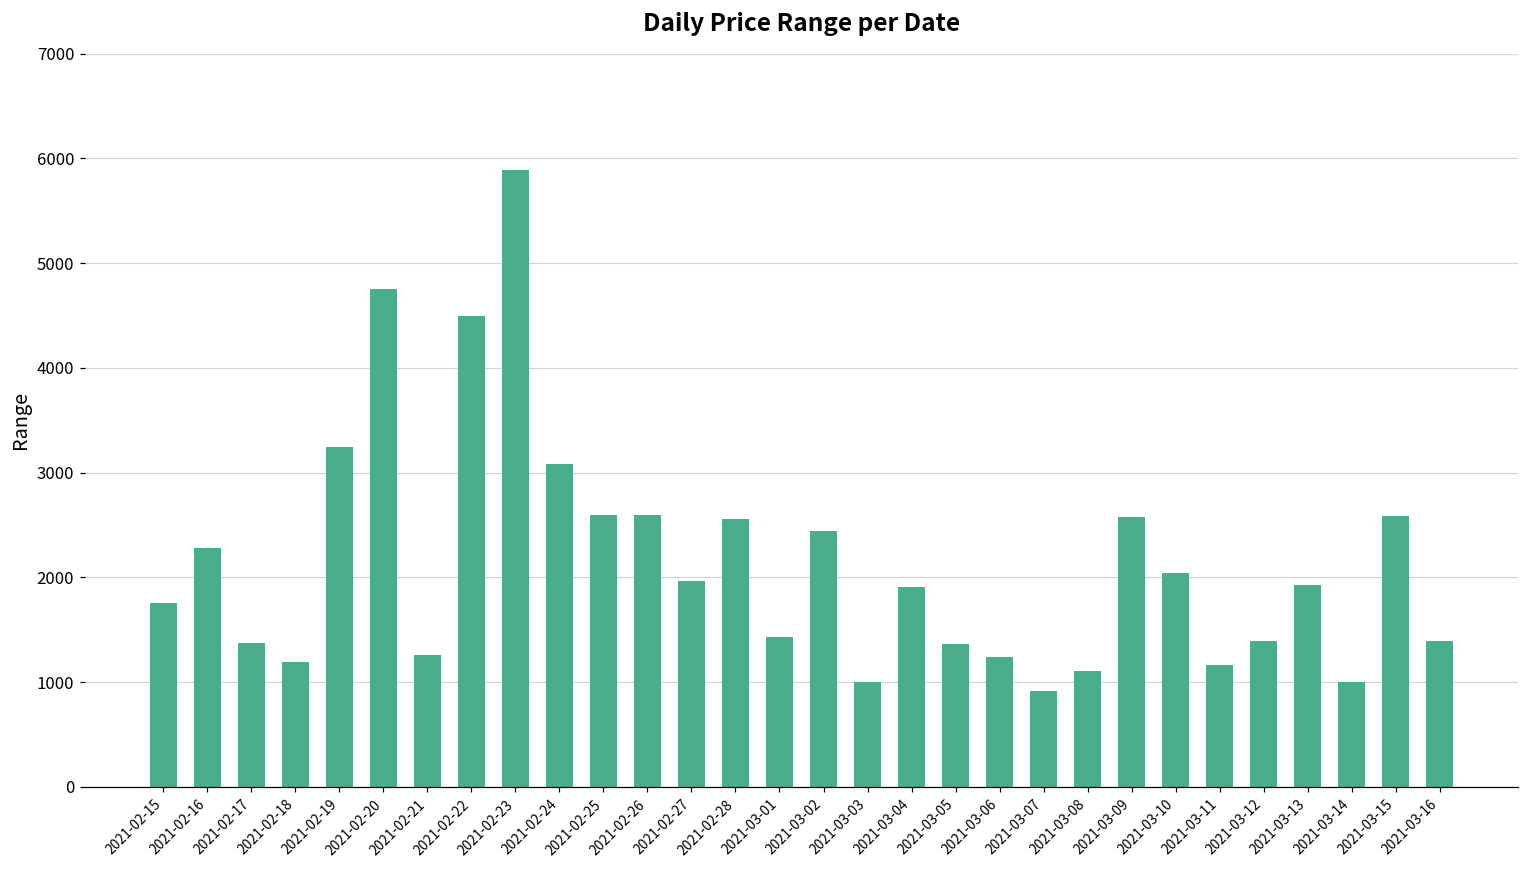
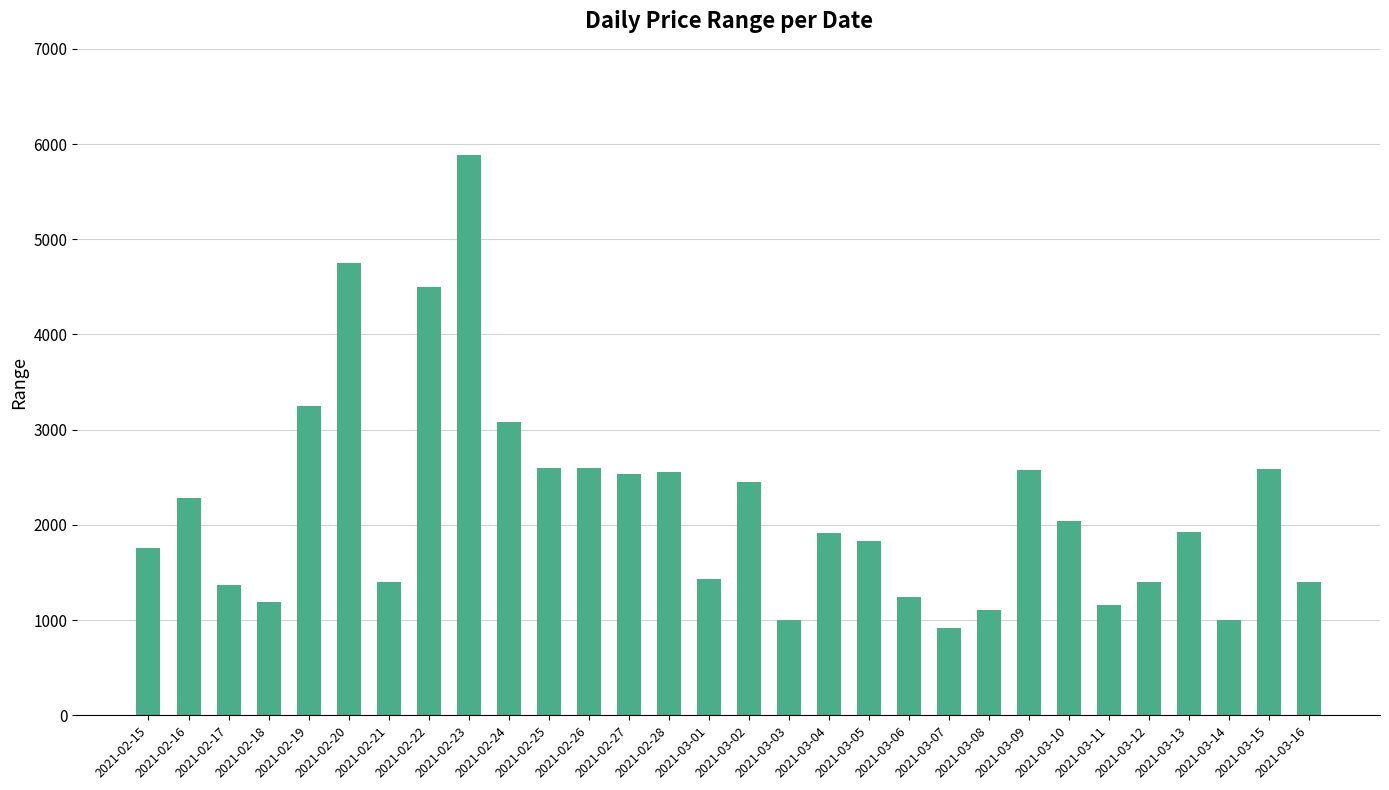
2021-02-21: 1300 -> 1400
2021-02-27: 2000 -> 2500
2021-03-05: 1400 -> 1800
